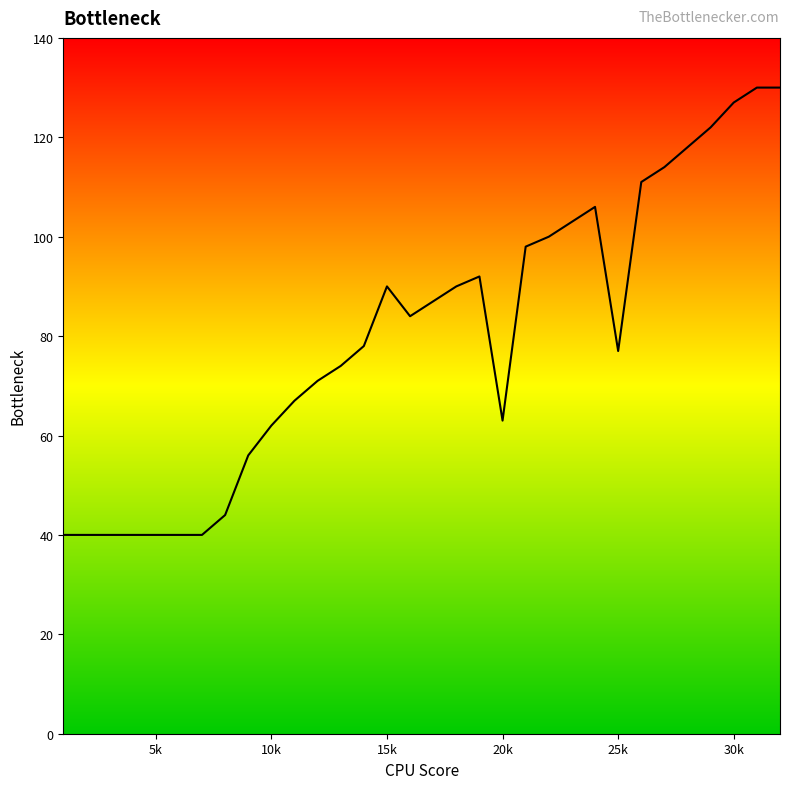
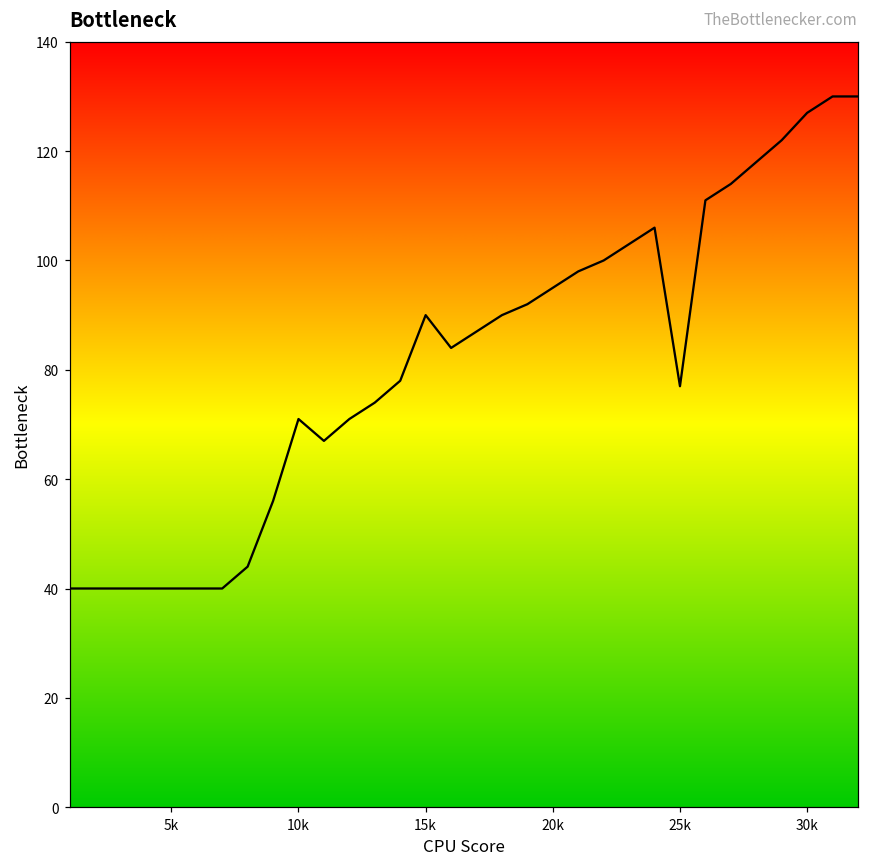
10k: 62 -> 71
20k: 63 -> 95
